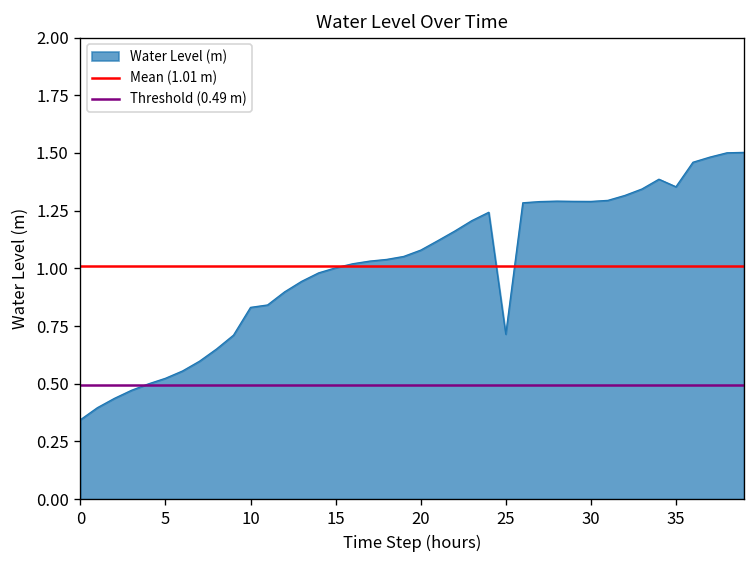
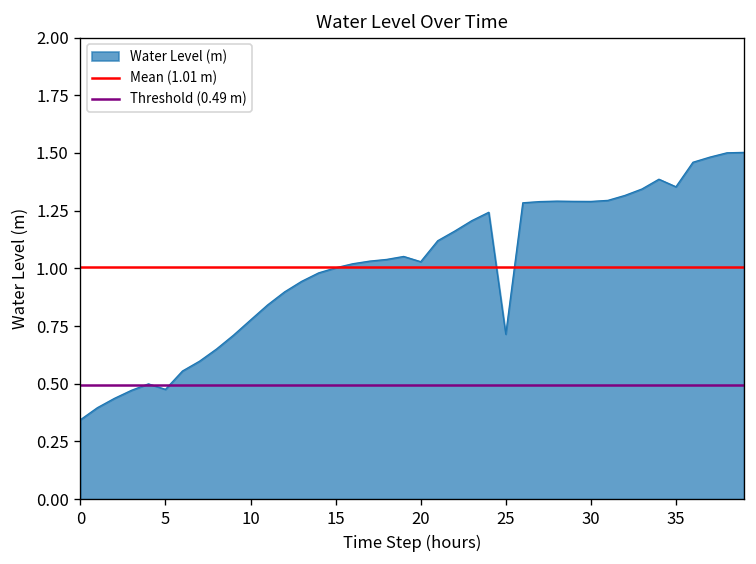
5: 0.52 -> 0.48
10: 0.83 -> 0.78
20: 1.08 -> 1.03
